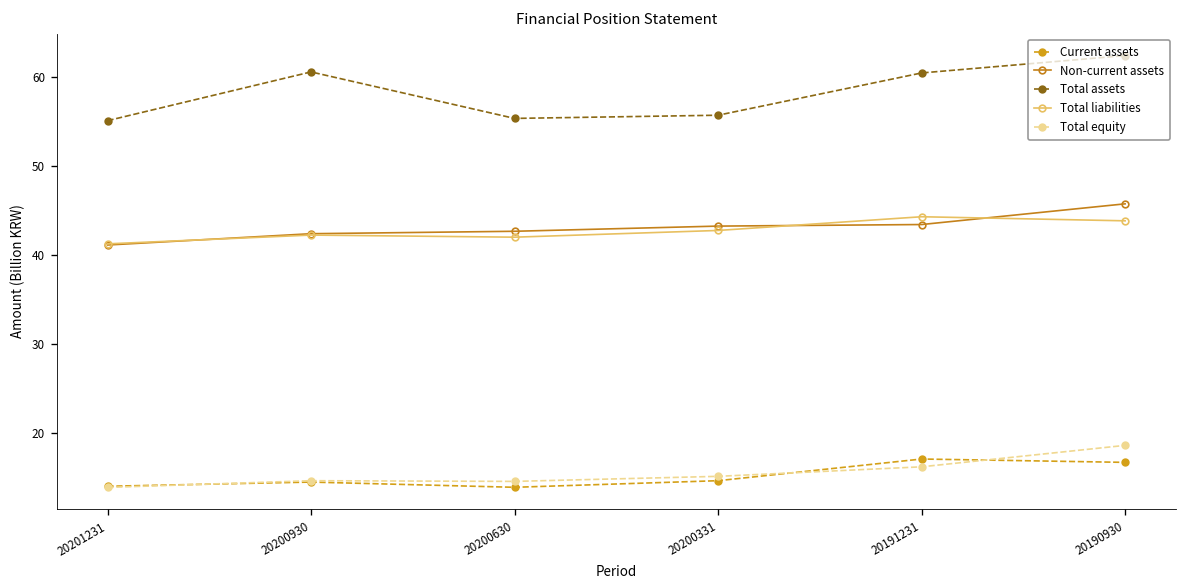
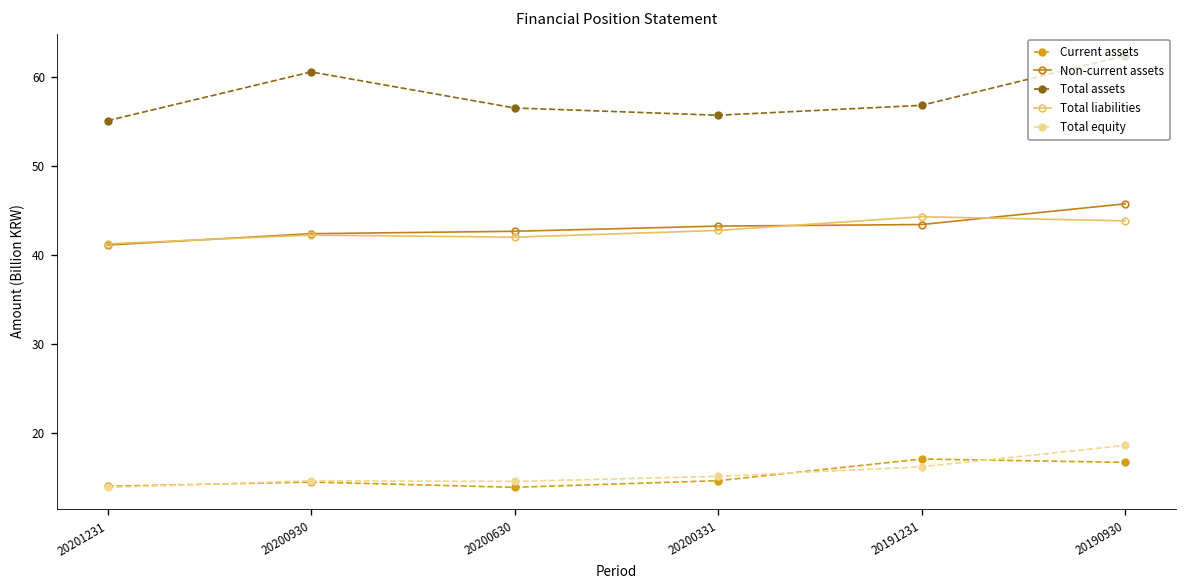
Total assets, 20200630: 55 -> 56
Total assets, 20191231: 60 -> 57
